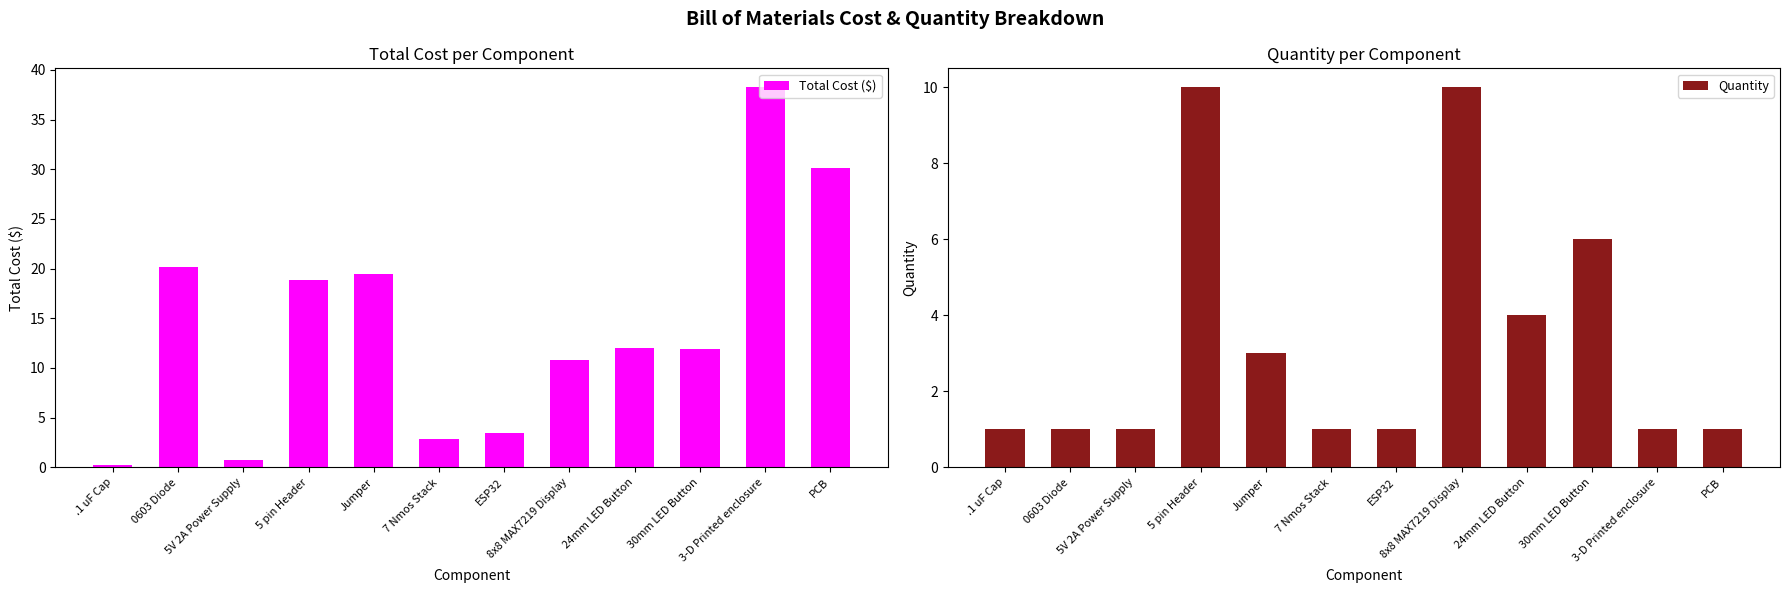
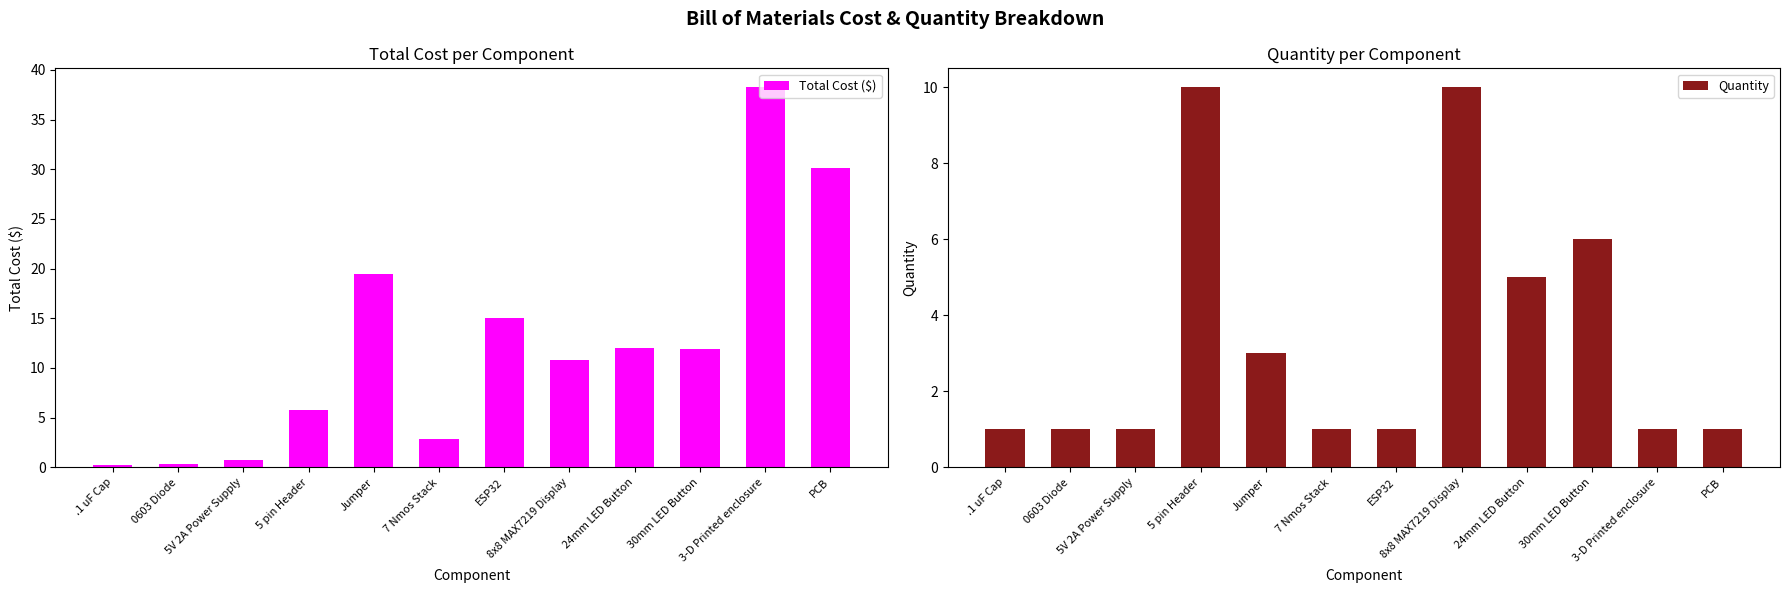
Total Cost per Component, 0603 Diode: 20 -> 0
Total Cost per Component, 5 pin Header: 19 -> 6
Total Cost per Component, ESP32: 4 -> 15
Quantity per Component, 24mm LED Button: 4 -> 5
